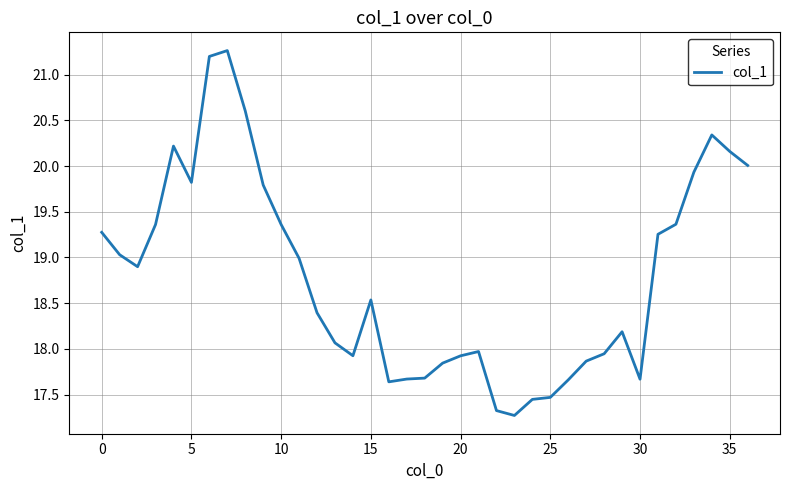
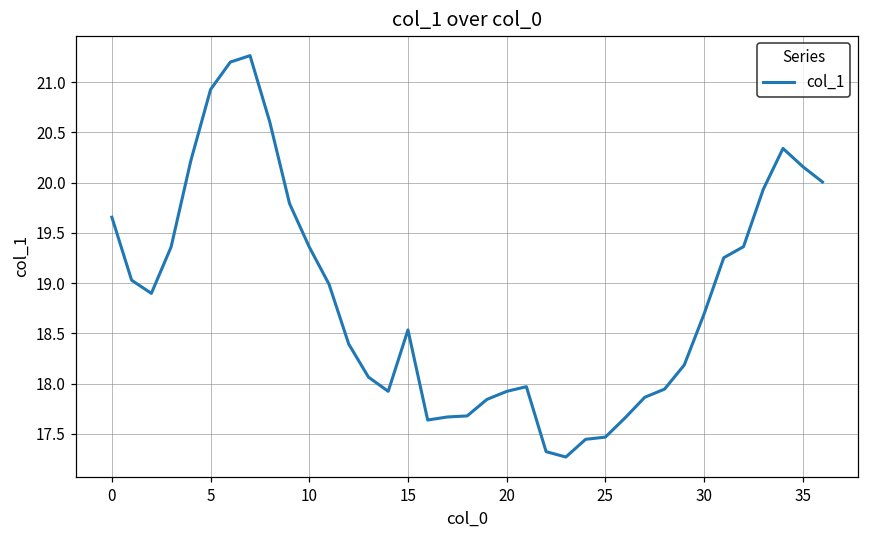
0: 19.3 -> 19.7
5: 19.8 -> 20.9
30: 17.7 -> 18.7
